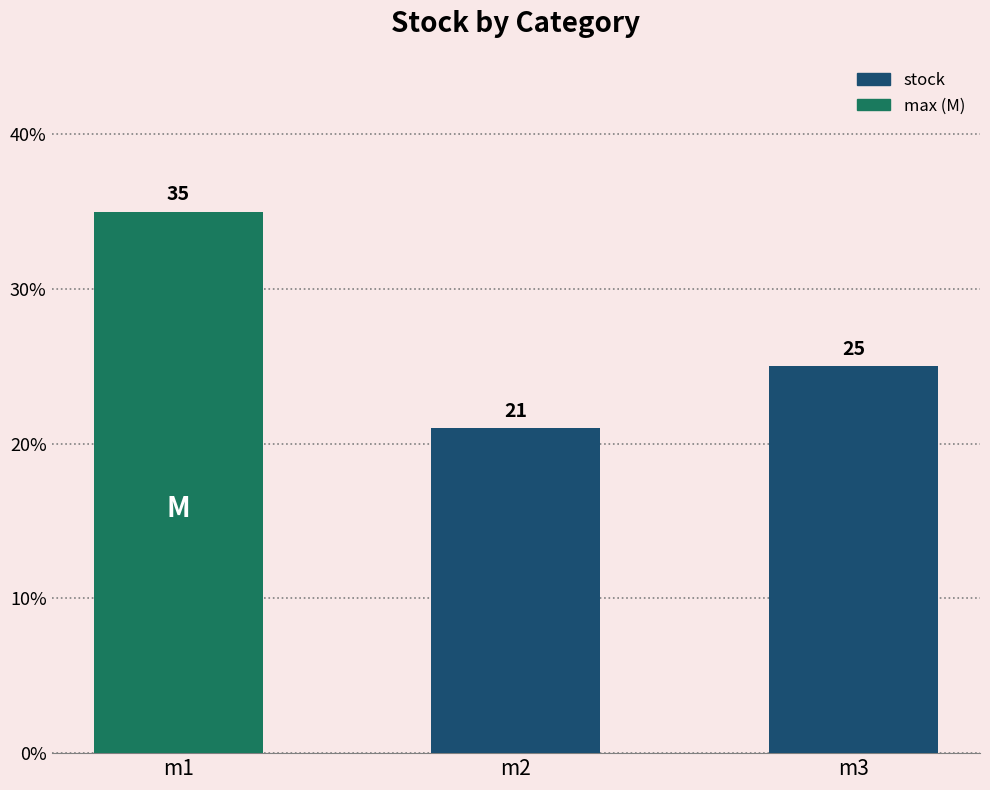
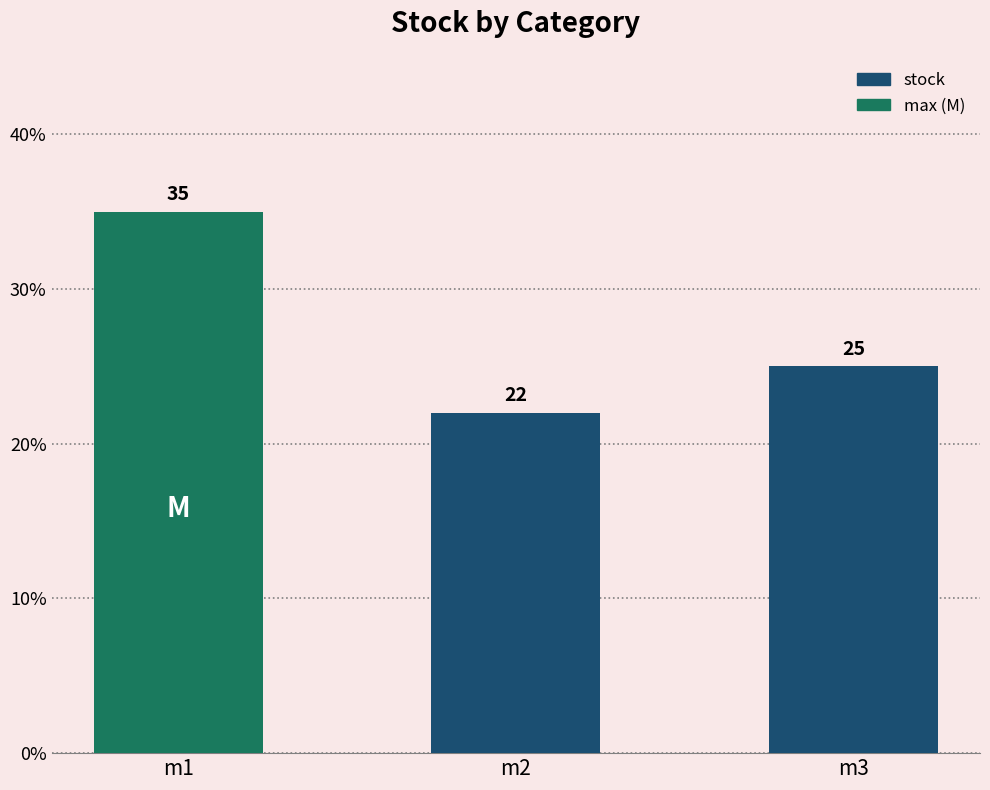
m2: 21 -> 22
